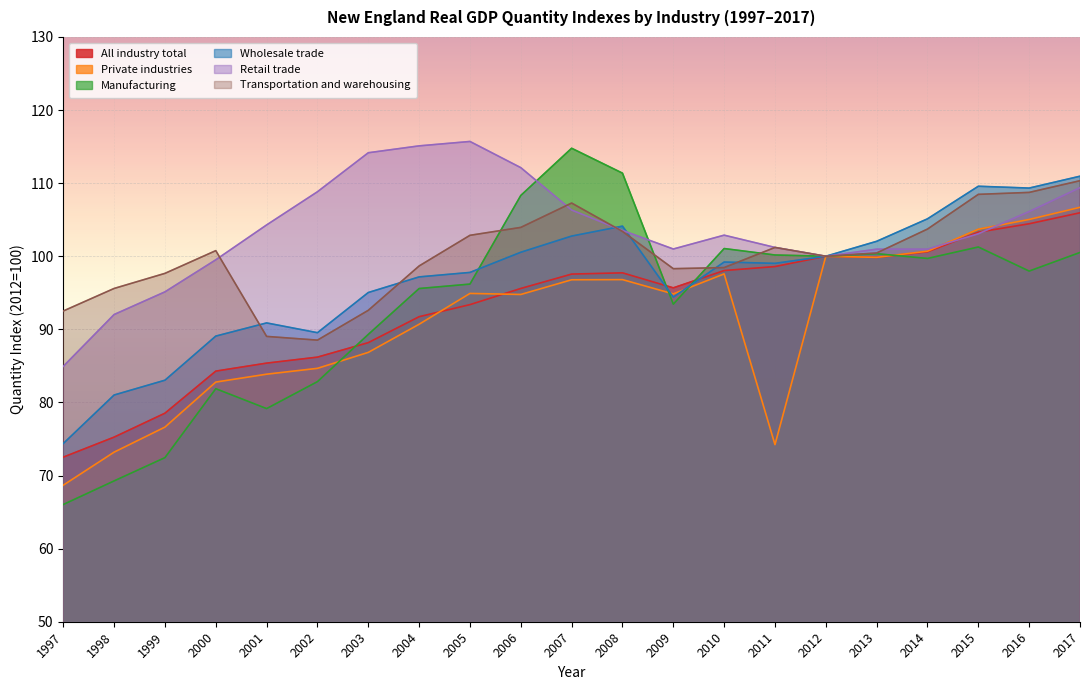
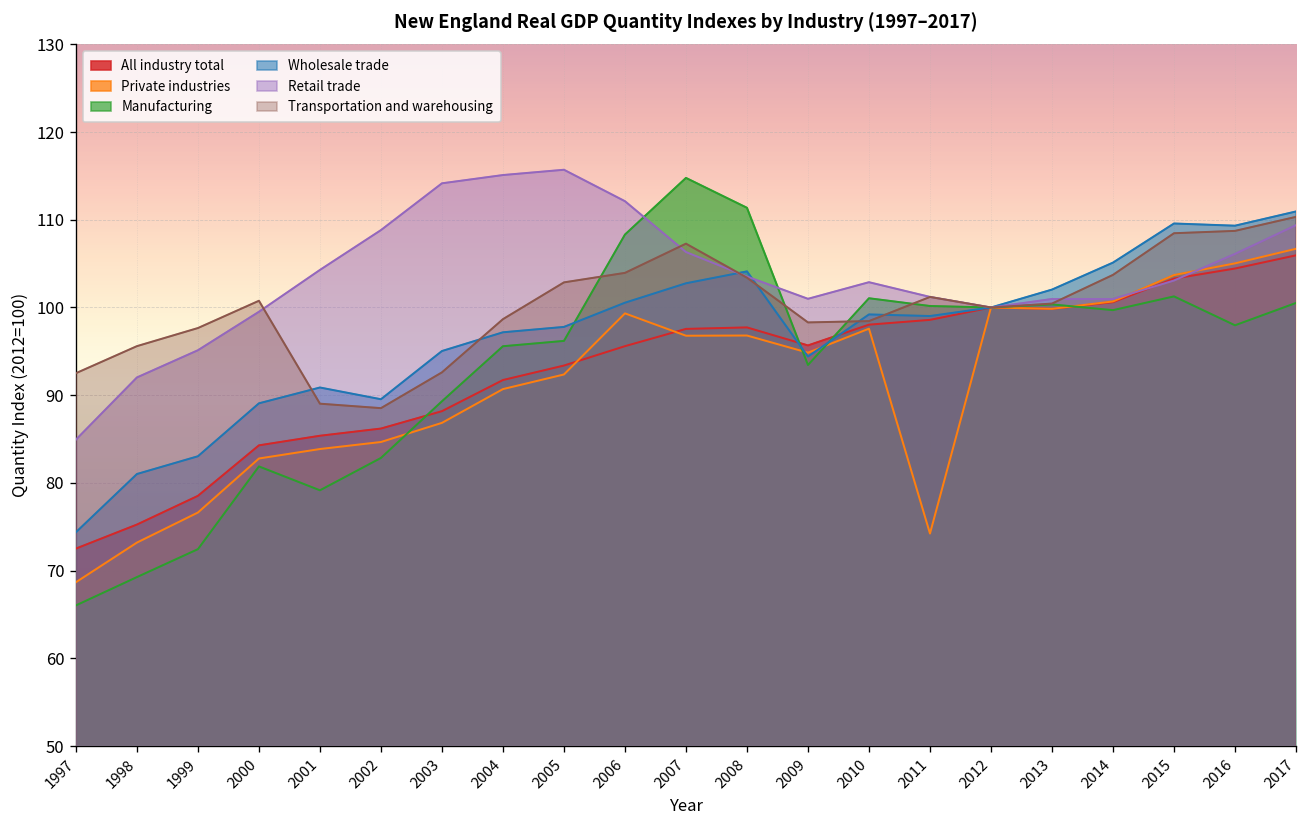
Private industries, 2005: 95 -> 92
Private industries, 2006: 95 -> 99
